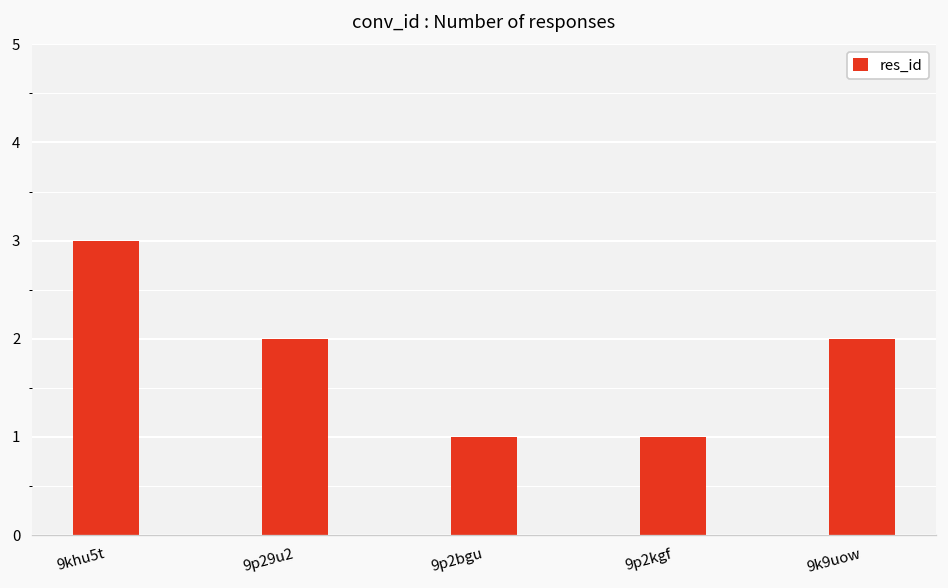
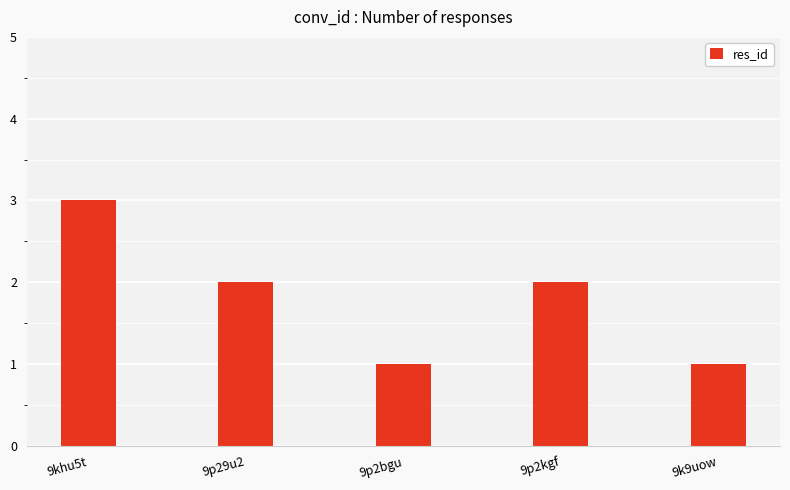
9p2kgf: 1 -> 2
9k9uow: 2 -> 1
